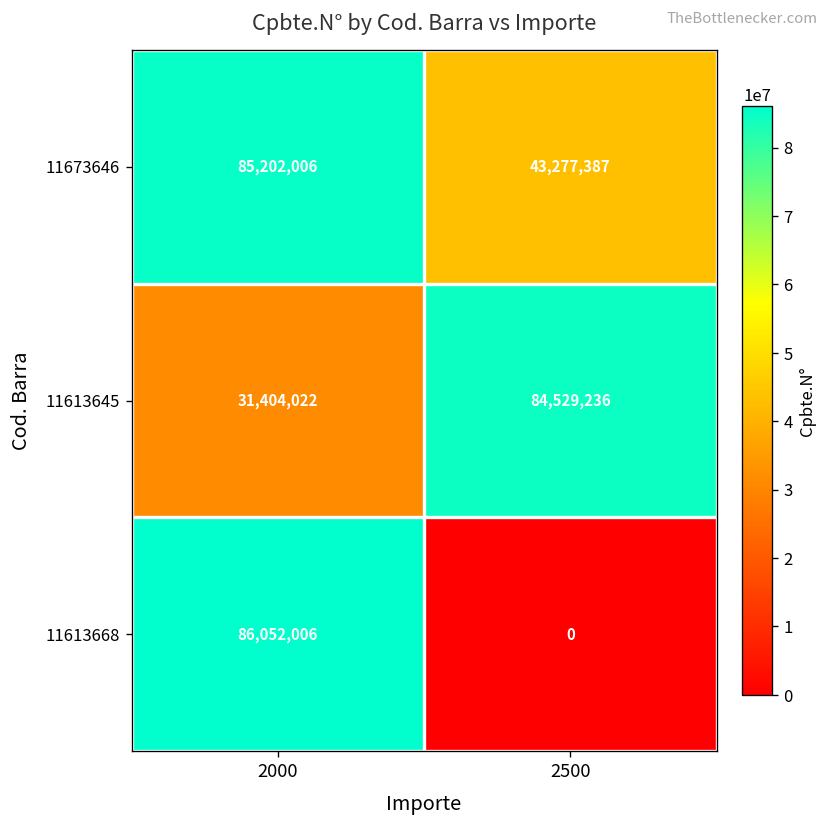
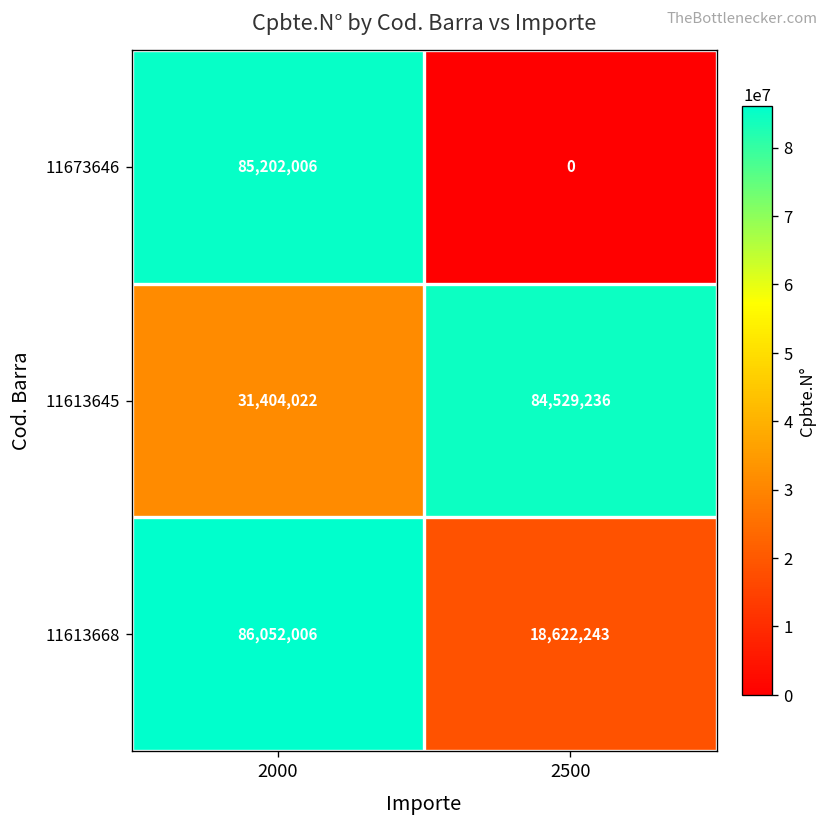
11673646, 2500: 43,277,387 -> 0
11613668, 2500: 0 -> 18,622,243
